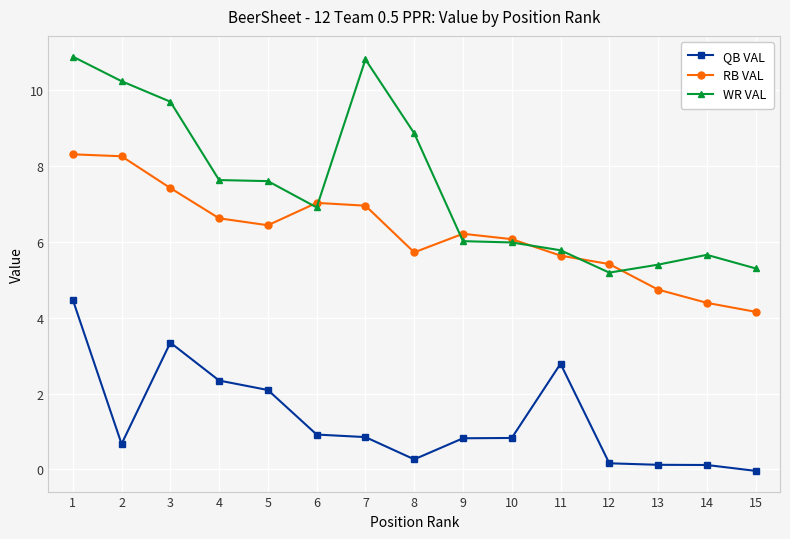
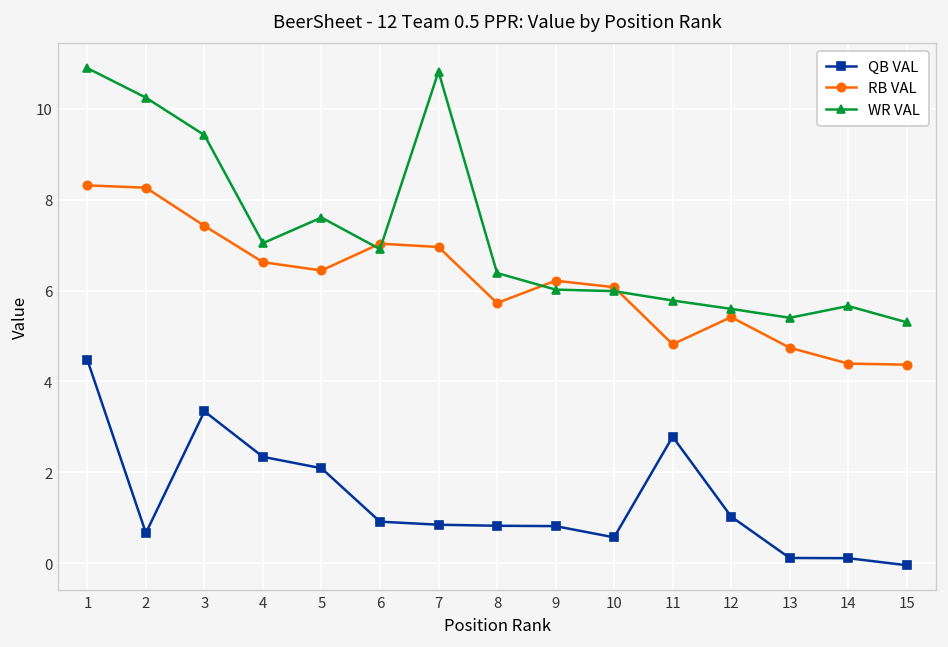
WR VAL, 3: 9.7 -> 9.4
WR VAL, 4: 7.6 -> 7.0
QB VAL, 8: 0.3 -> 0.8
WR VAL, 8: 8.9 -> 6.4
QB VAL, 10: 0.8 -> 0.6
RB VAL, 11: 5.6 -> 4.8
QB VAL, 12: 0.2 -> 1.0
WR VAL, 12: 5.2 -> 5.6
RB VAL, 15: 4.2 -> 4.4
